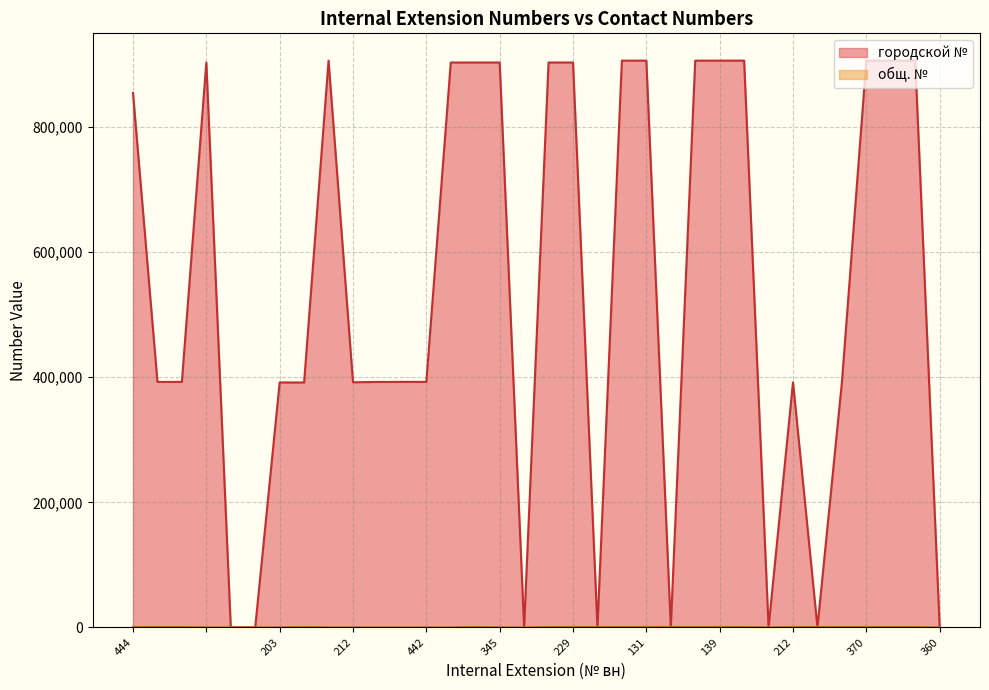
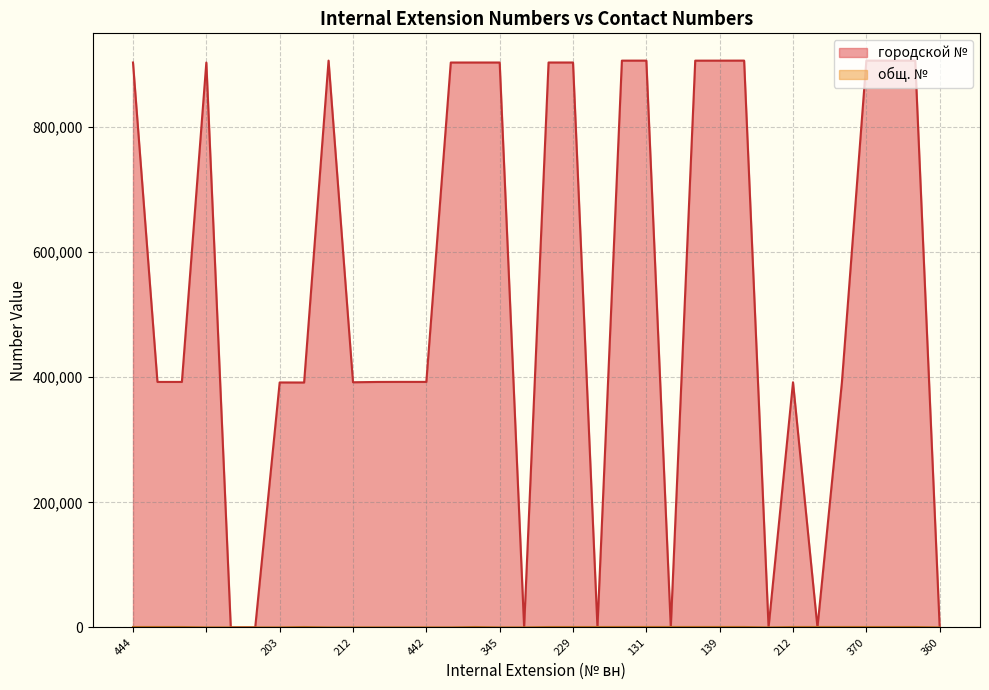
городской №, 444: 850,000 -> 900,000
